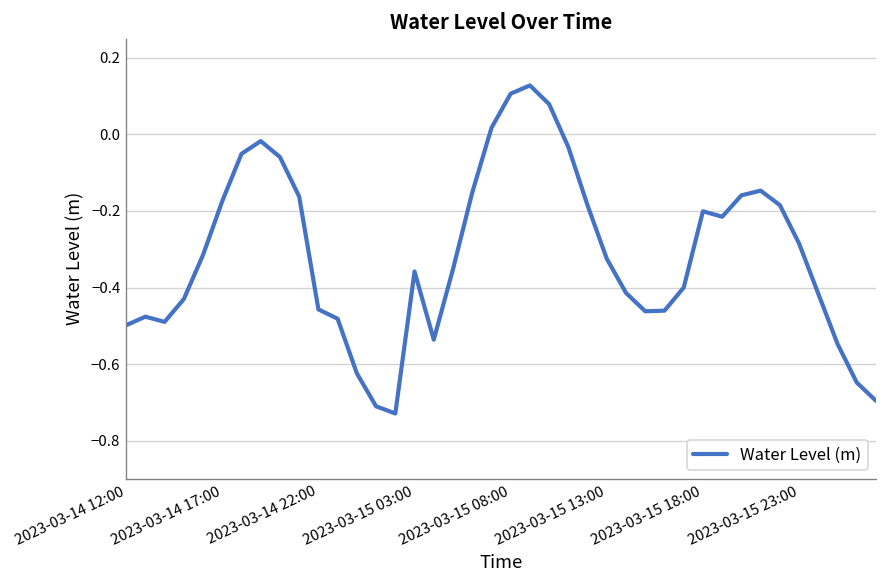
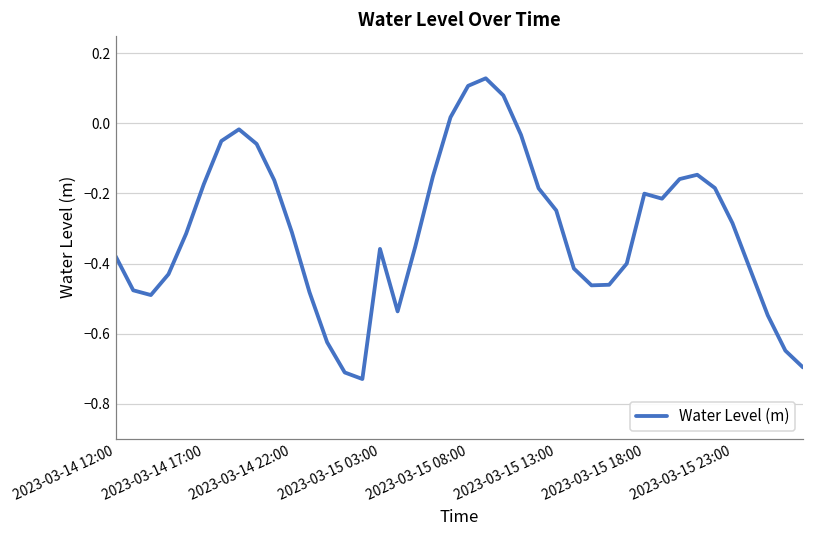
2023-03-14 12:00: -0.50 -> -0.38
2023-03-14 22:00: -0.46 -> -0.31
2023-03-15 13:00: -0.33 -> -0.25
